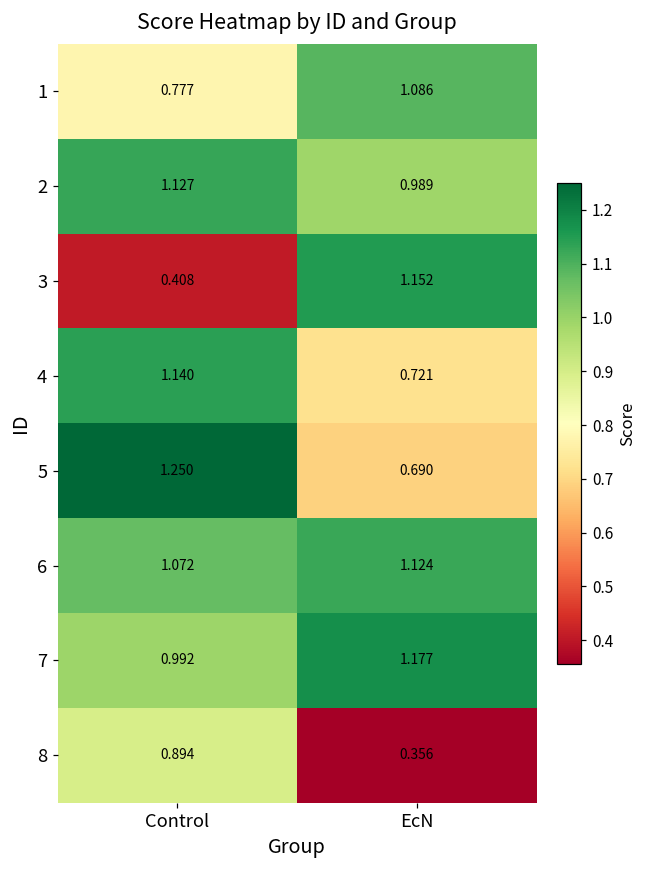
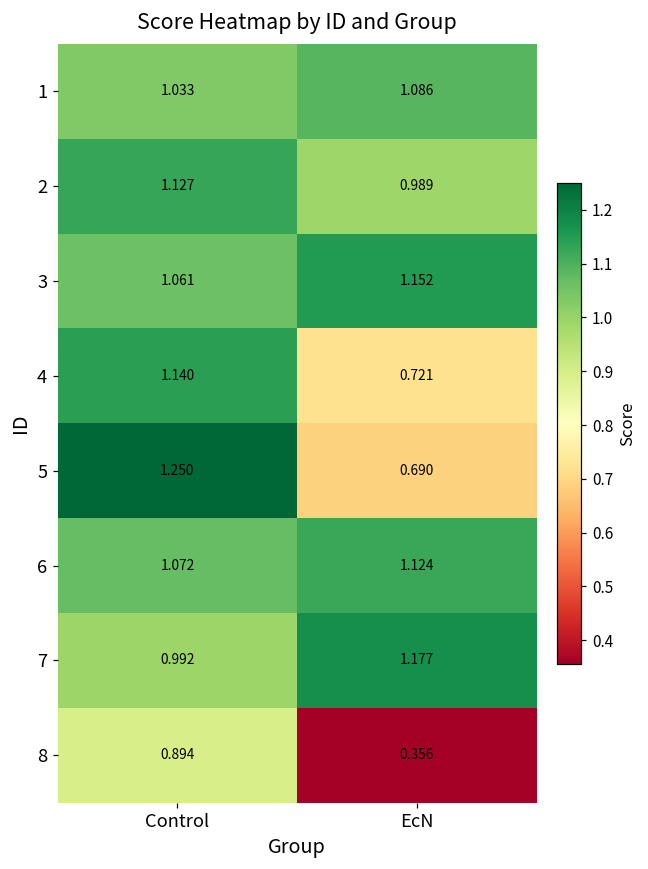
1, Control: 0.777 -> 1.033
3, Control: 0.408 -> 1.061
